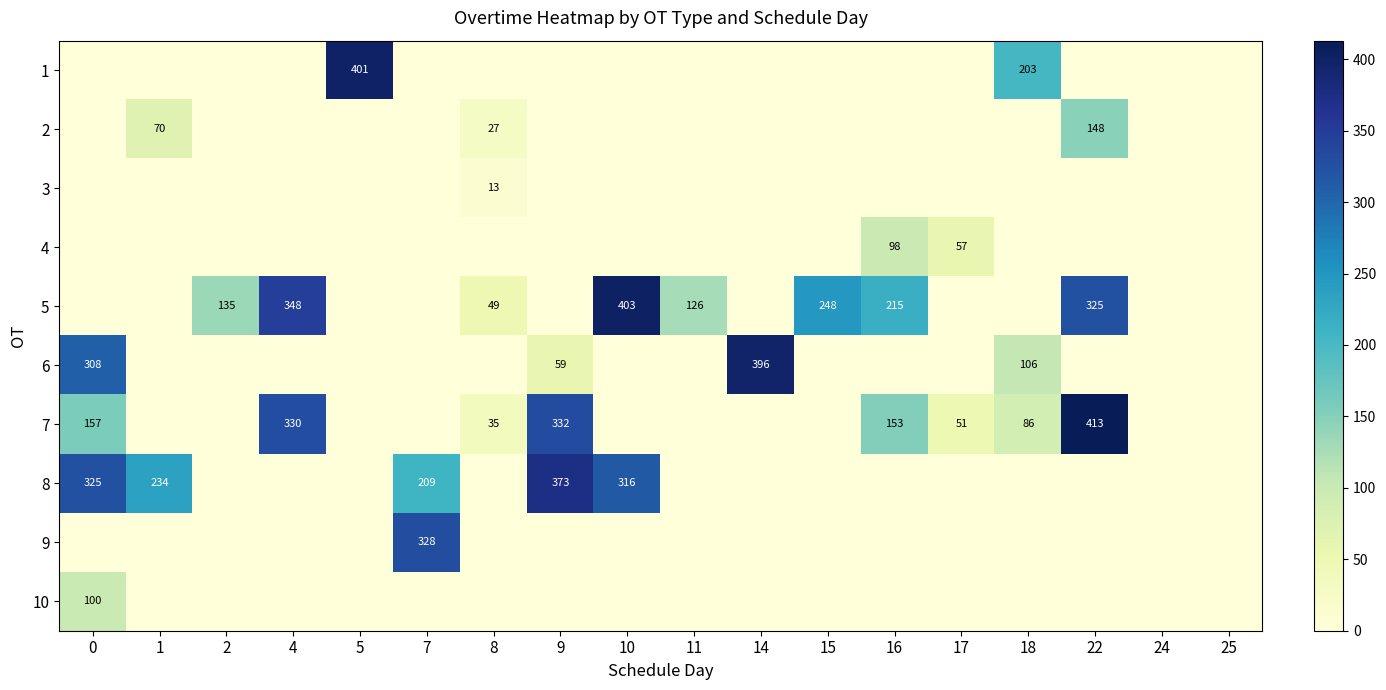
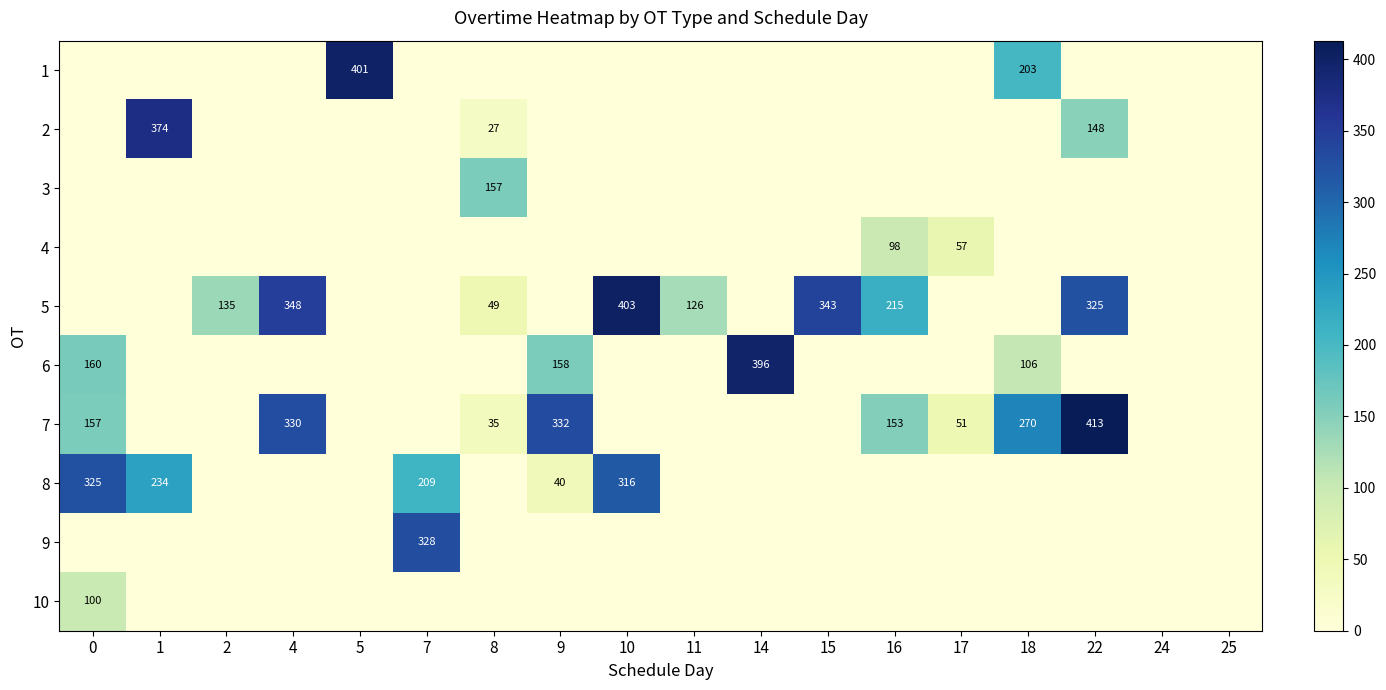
2, 1: 70 -> 374
3, 8: 13 -> 157
5, 15: 248 -> 343
6, 0: 308 -> 160
6, 9: 59 -> 158
7, 18: 86 -> 270
8, 9: 373 -> 40
